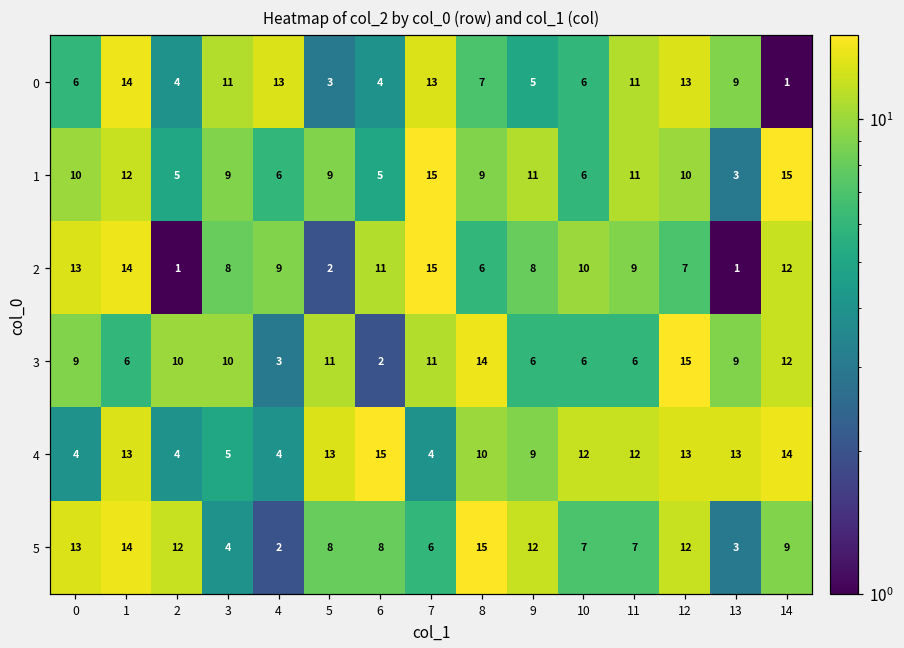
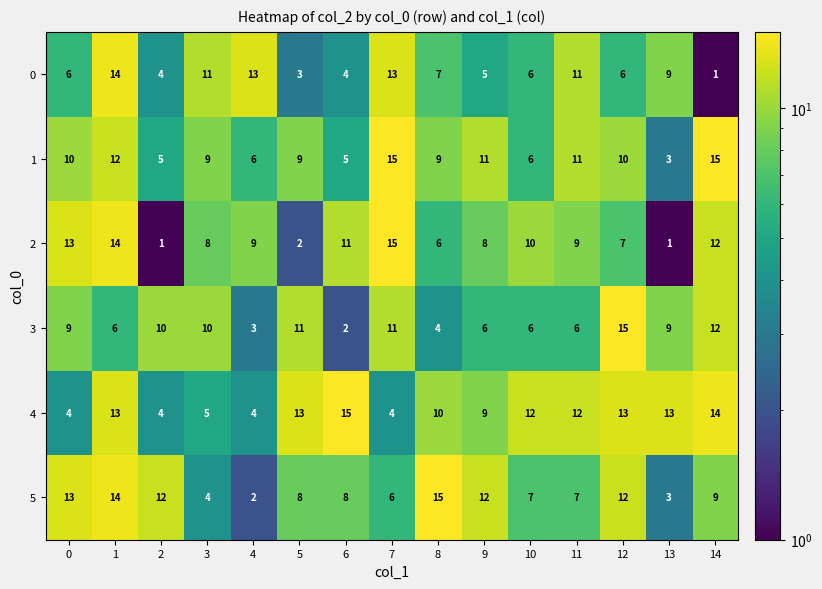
0, 12: 13 -> 6
3, 8: 14 -> 4
